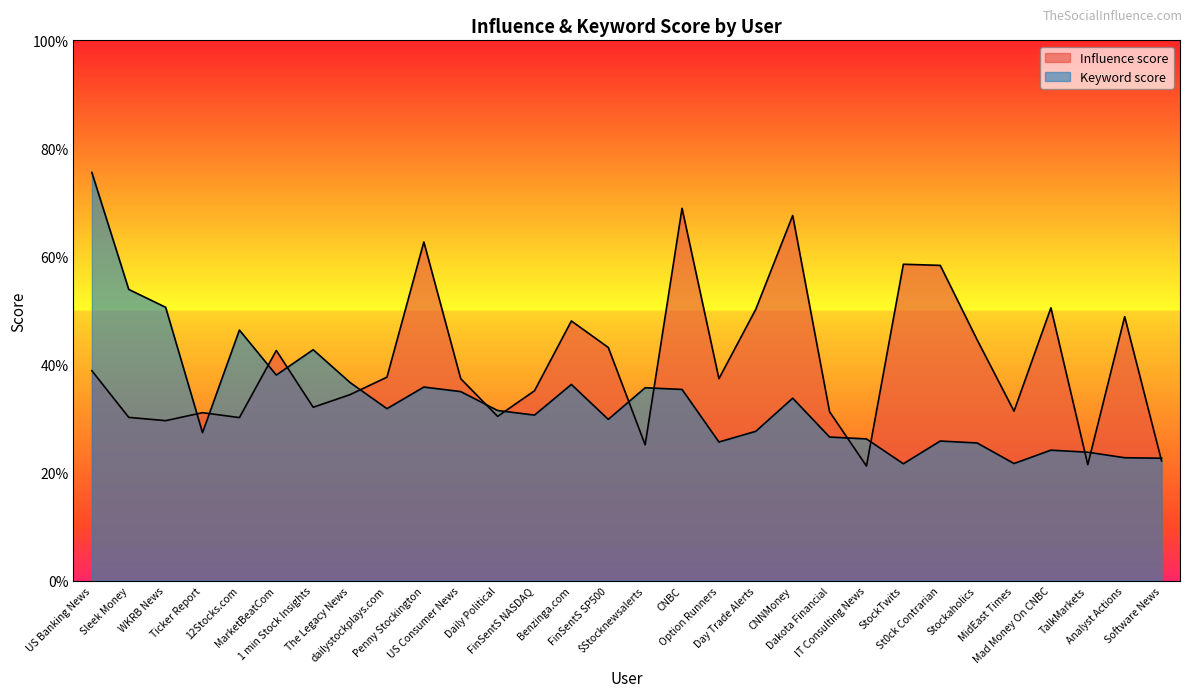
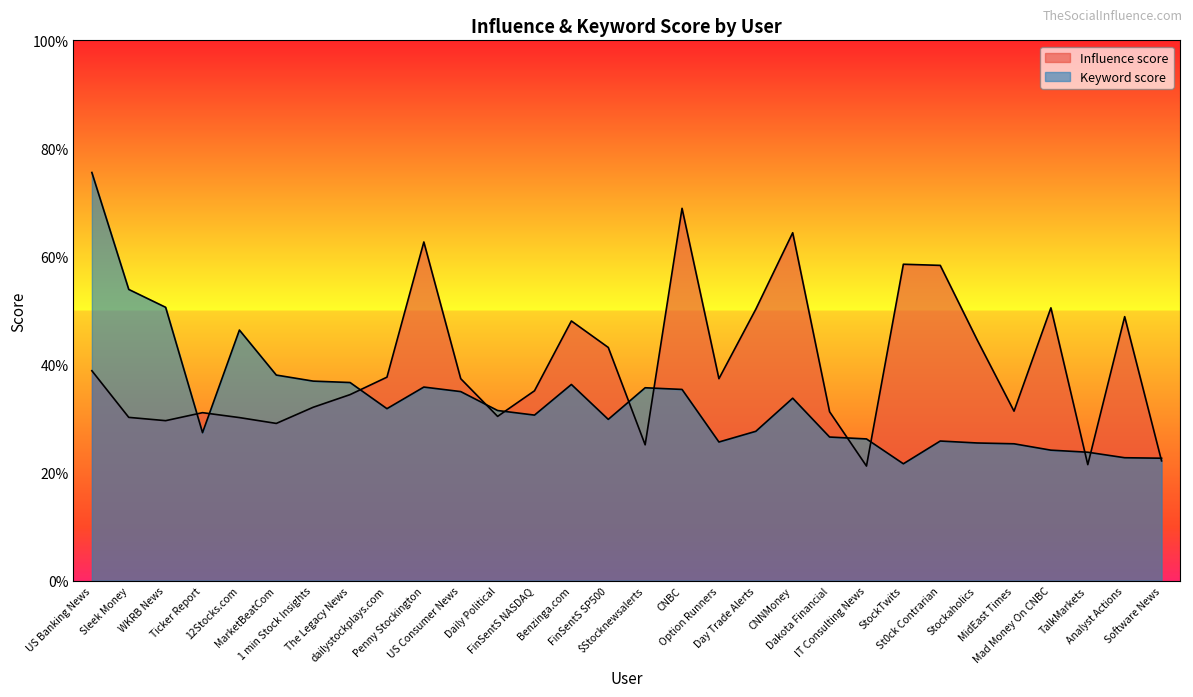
Influence score, MarketBeatCom: 43% -> 29%
Keyword score, 1 min Stock Insights: 43% -> 37%
Influence score, CNNMoney: 68% -> 64%
Keyword score, MidEast Times: 22% -> 25%
